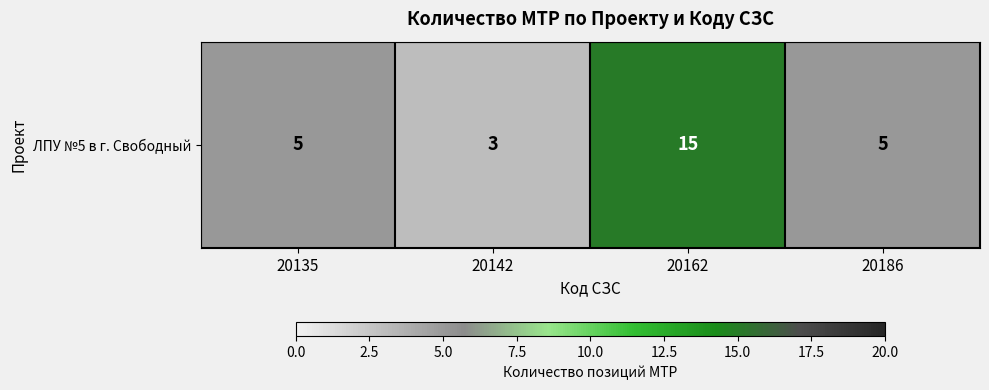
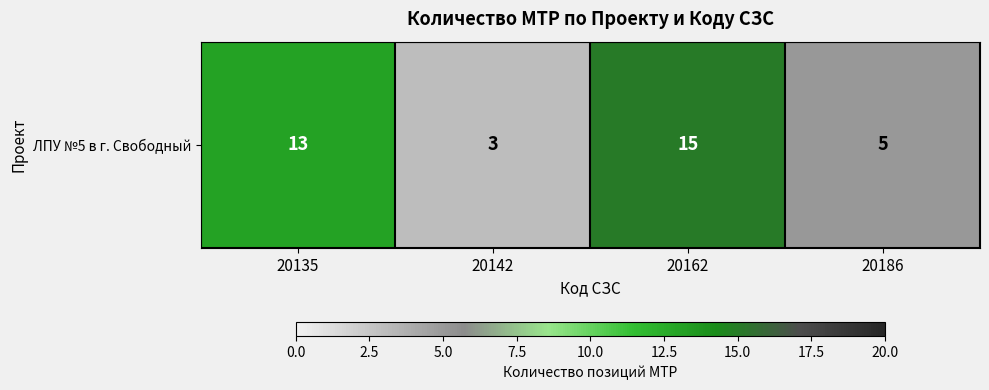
ЛПУ №5 в г. Свободный, 20135: 5 -> 13
